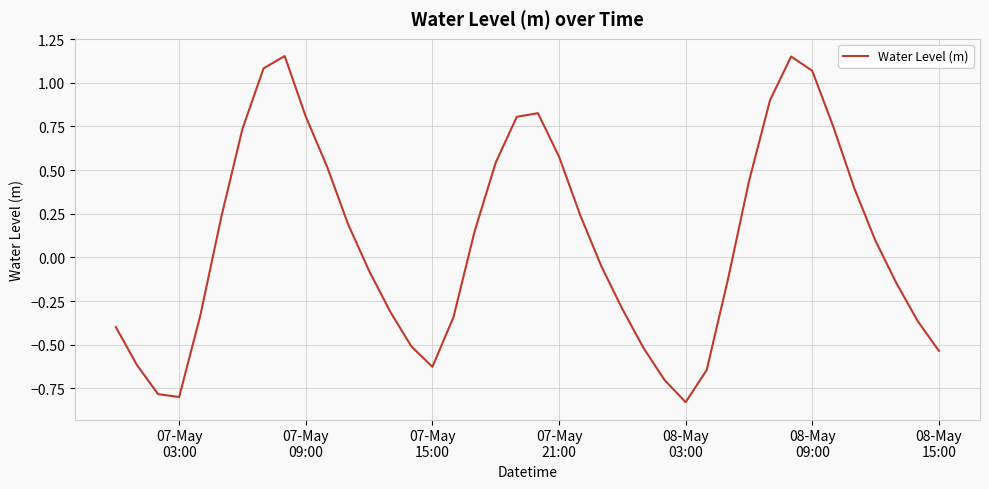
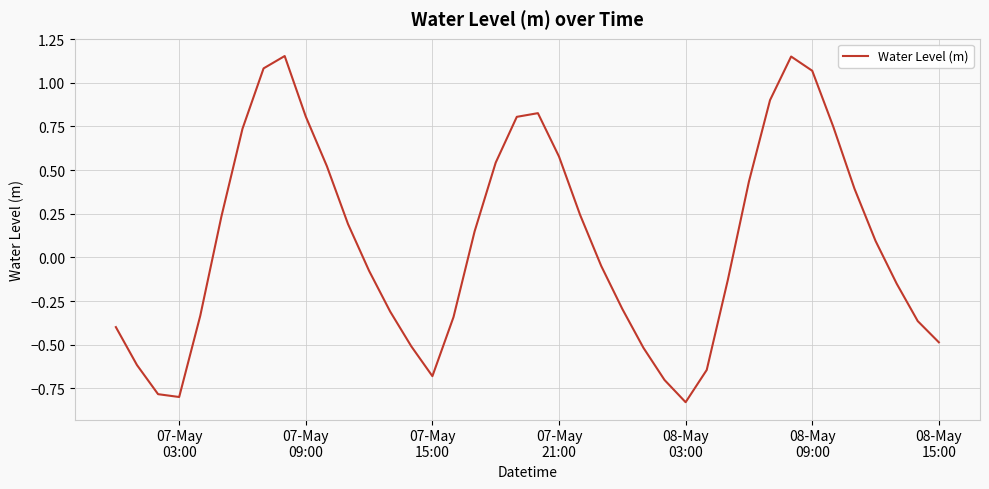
07-May 15:00: -0.63 -> -0.68
08-May 15:00: -0.54 -> -0.49
